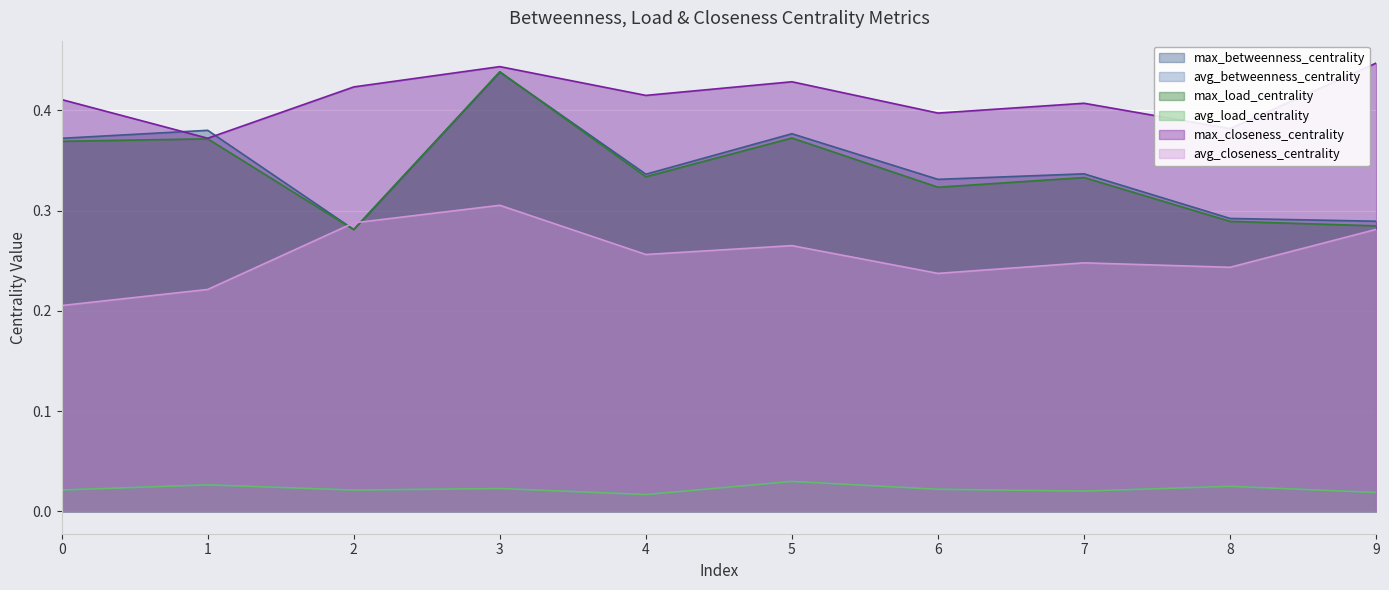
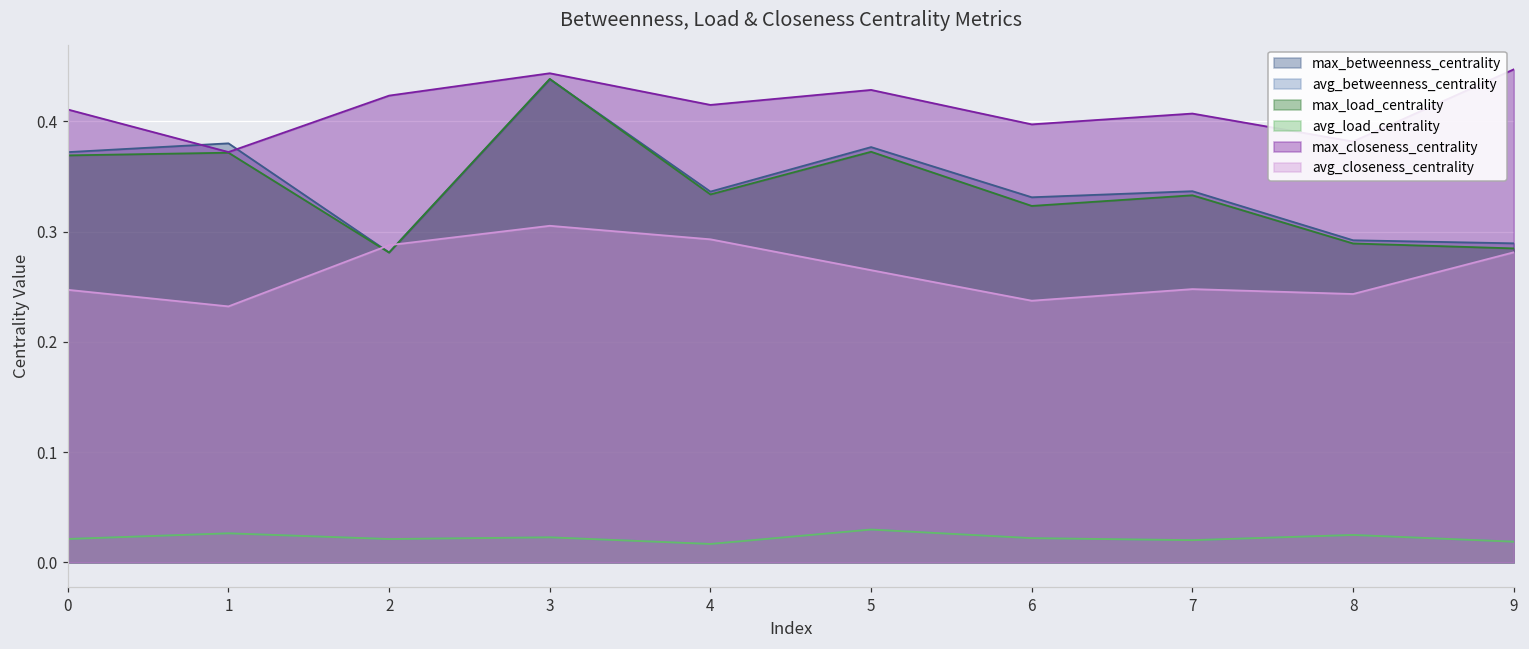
avg_closeness_centrality, 0: 0.205 -> 0.247
avg_closeness_centrality, 1: 0.221 -> 0.232
avg_closeness_centrality, 4: 0.256 -> 0.293
